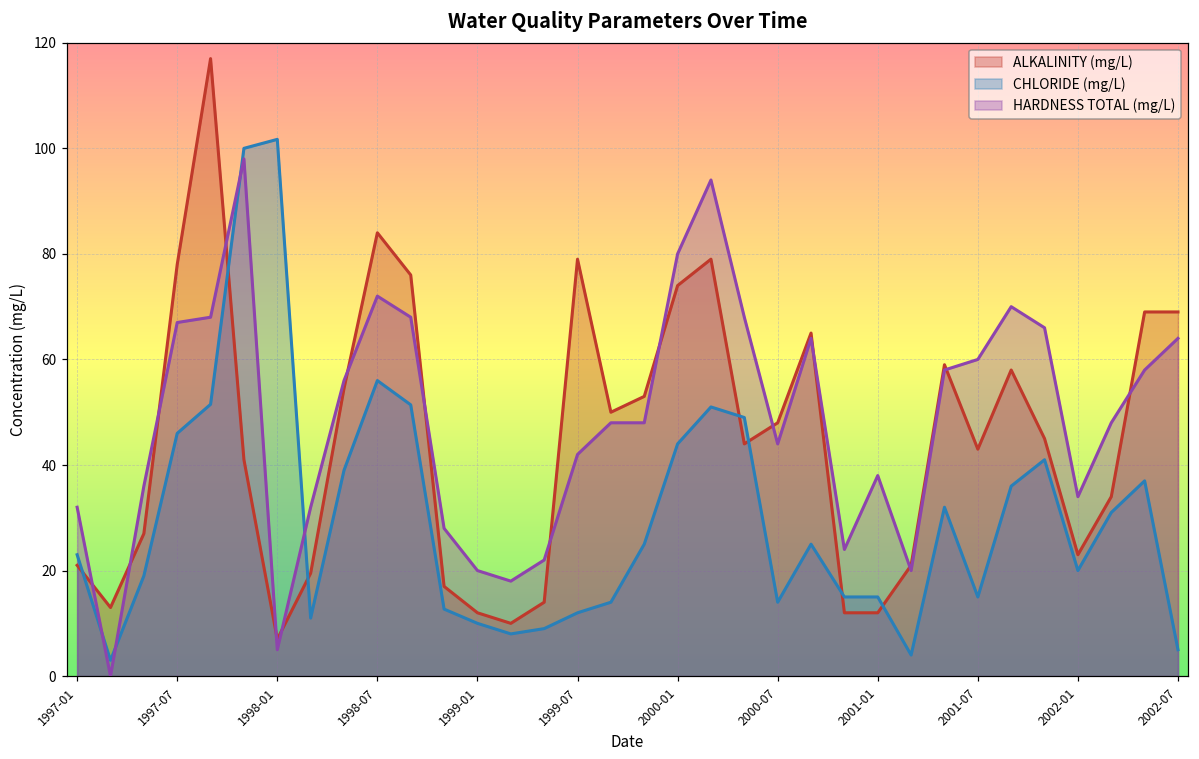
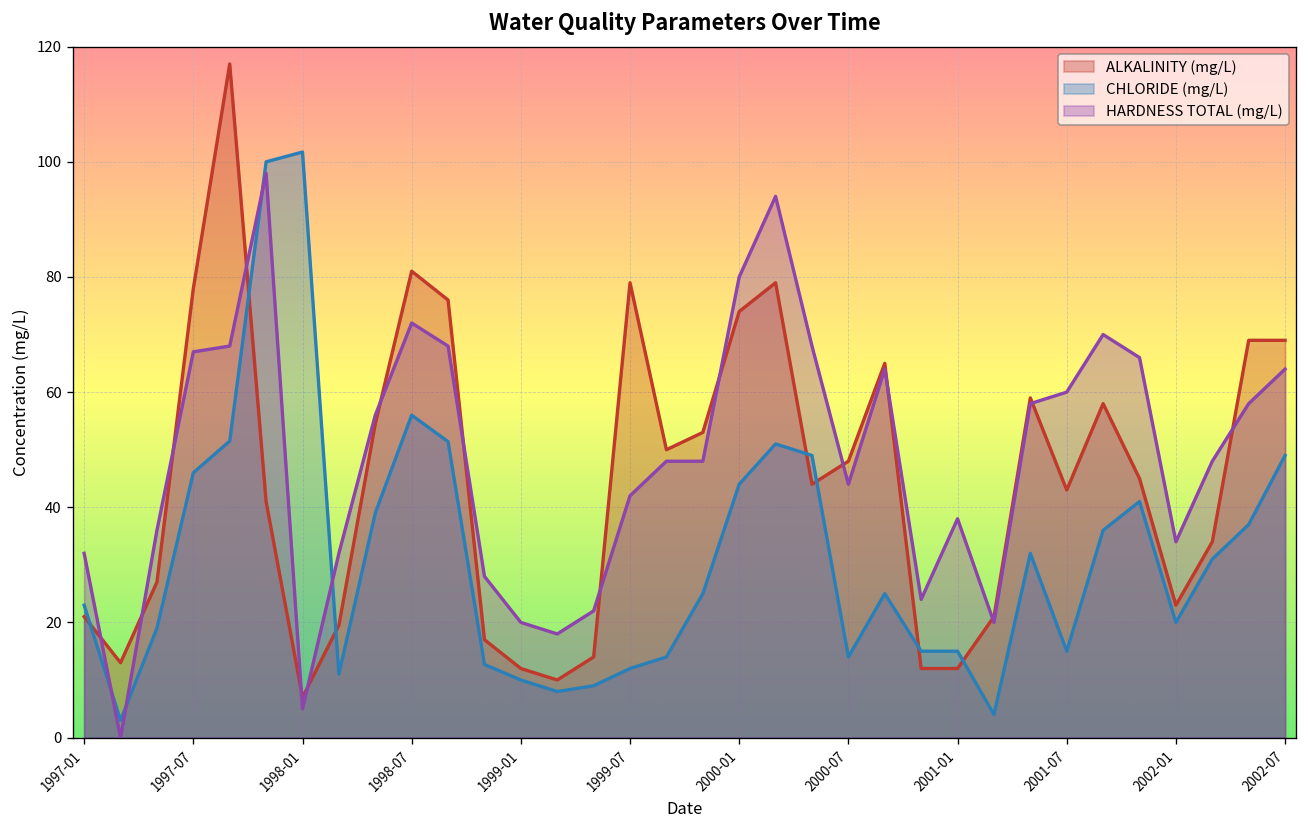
ALKALINITY (mg/L), 1998-07: 84 -> 81
CHLORIDE (mg/L), 2002-07: 5 -> 49
